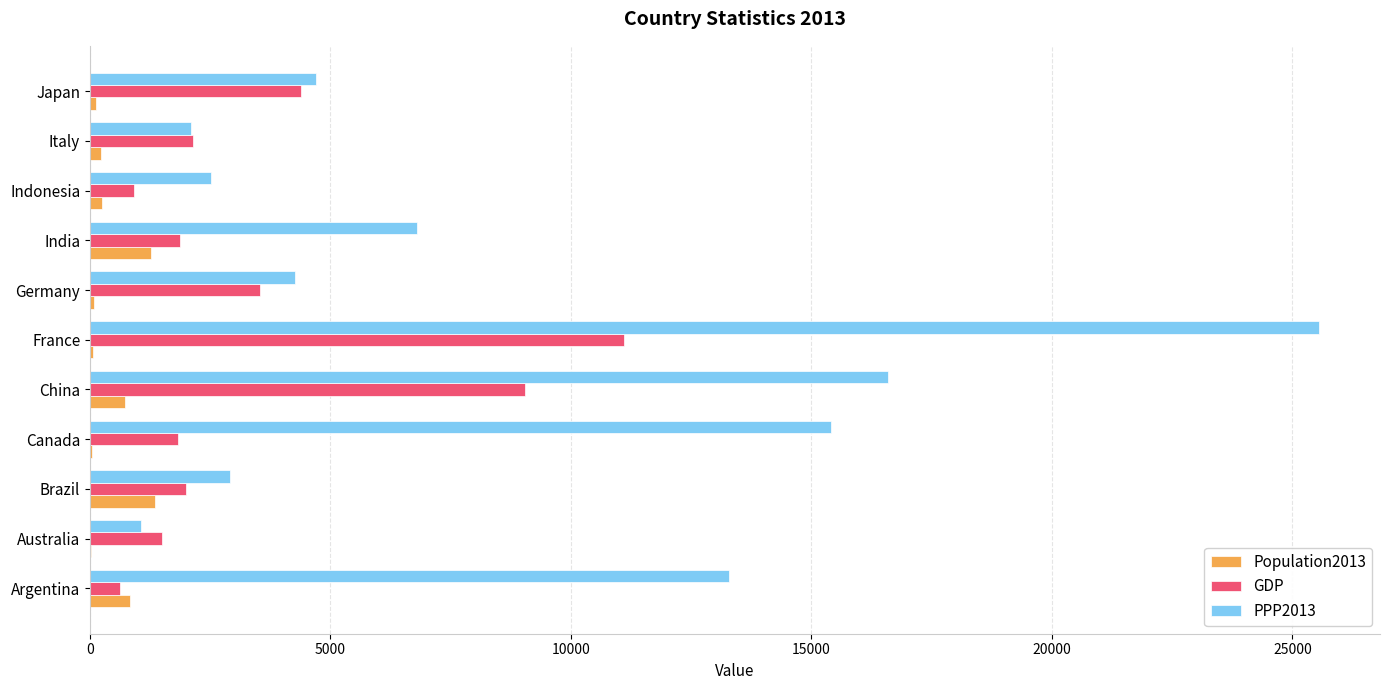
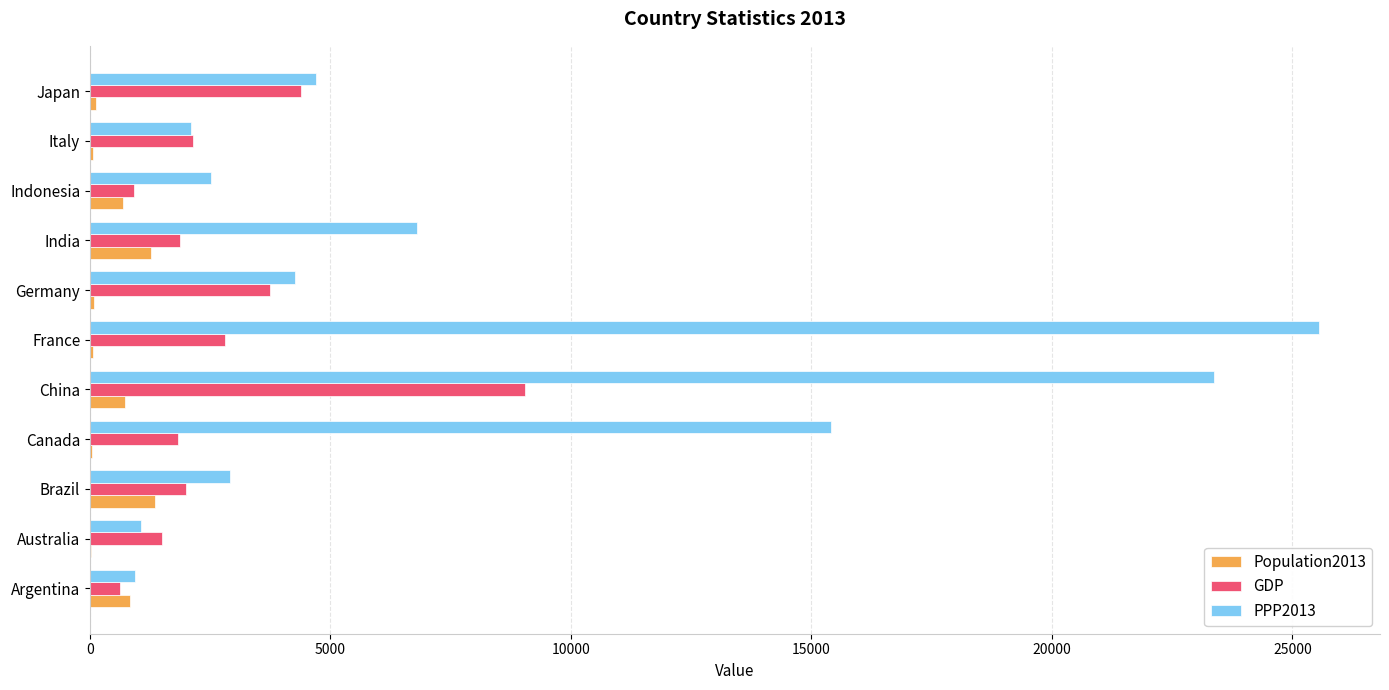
Population2013, Italy: 200 -> 100
Population2013, Indonesia: 200 -> 700
GDP, Germany: 3500 -> 3700
GDP, France: 11100 -> 2800
PPP2013, China: 16600 -> 23400
PPP2013, Argentina: 13300 -> 900
